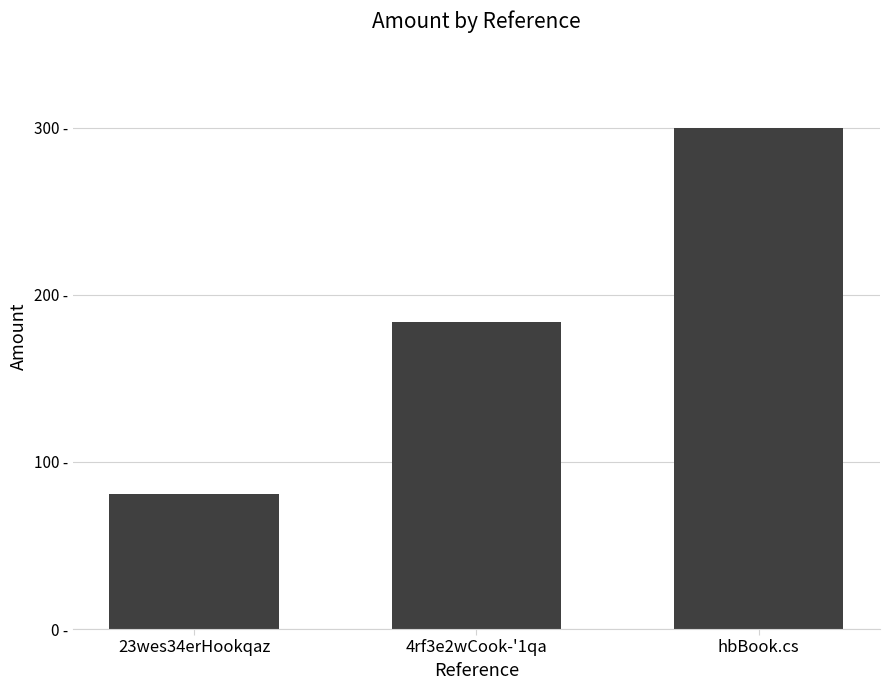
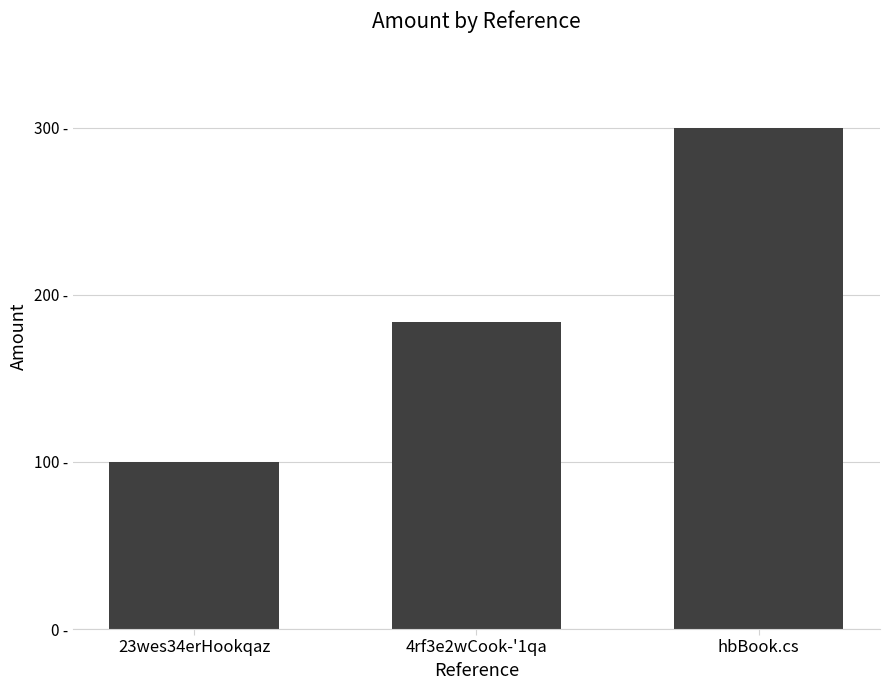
23wes34erHookqaz: 81 - -> 100 -
